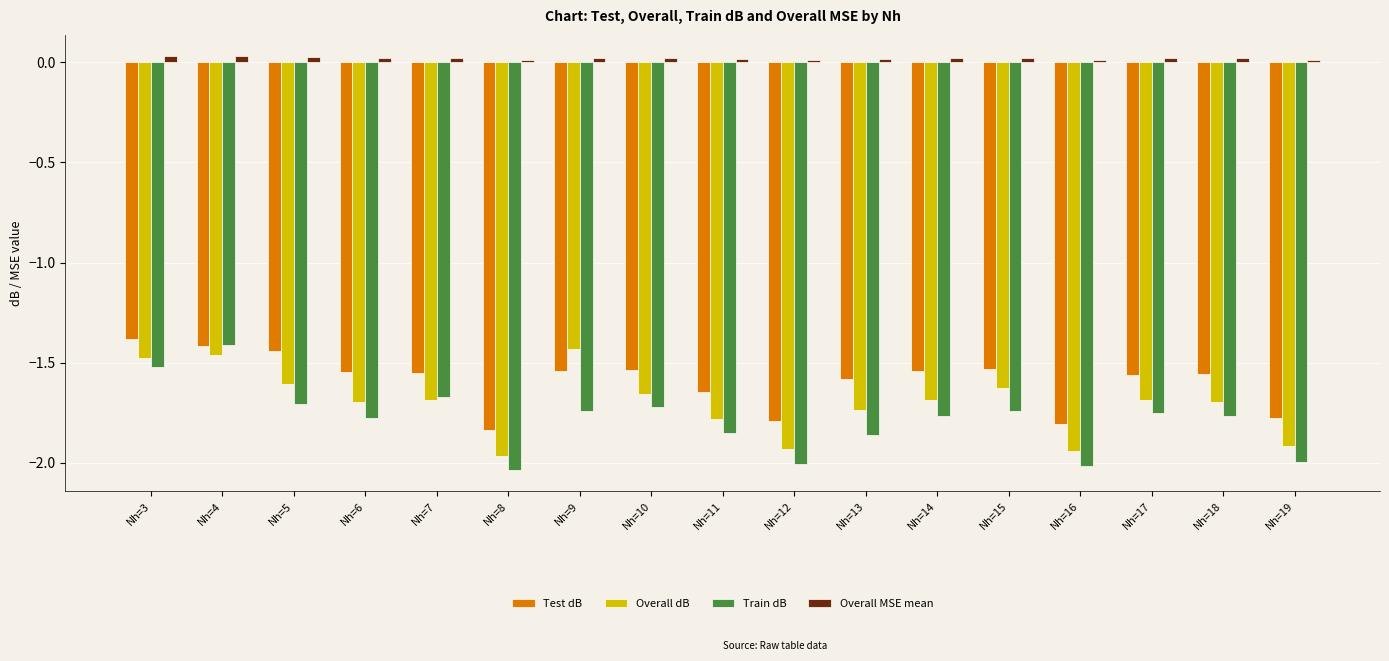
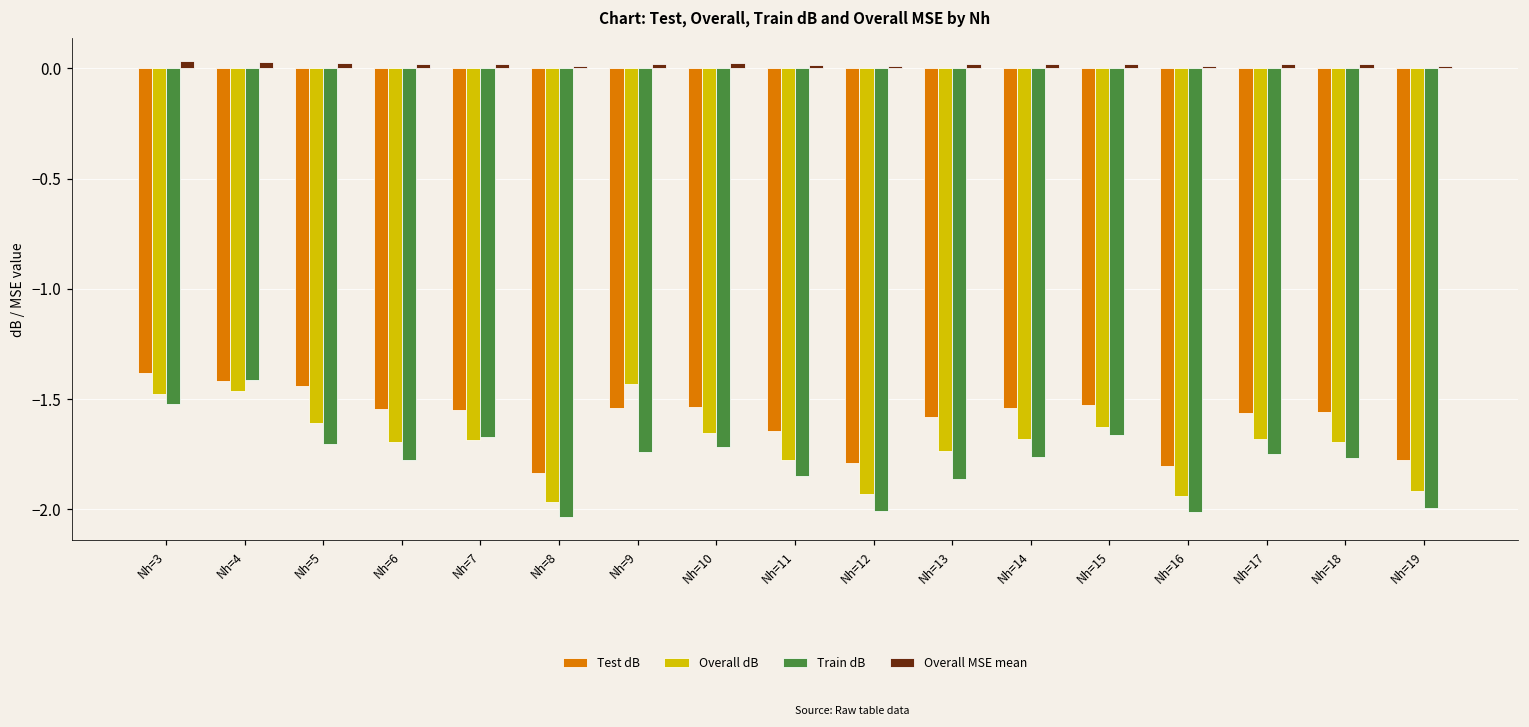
Train dB, Nh=15: -1.74 -> -1.66
